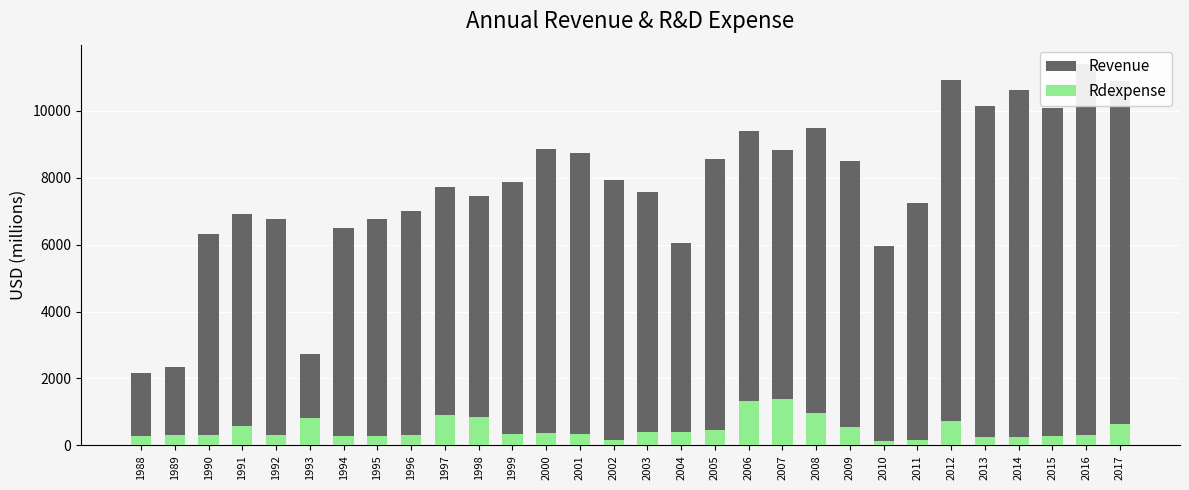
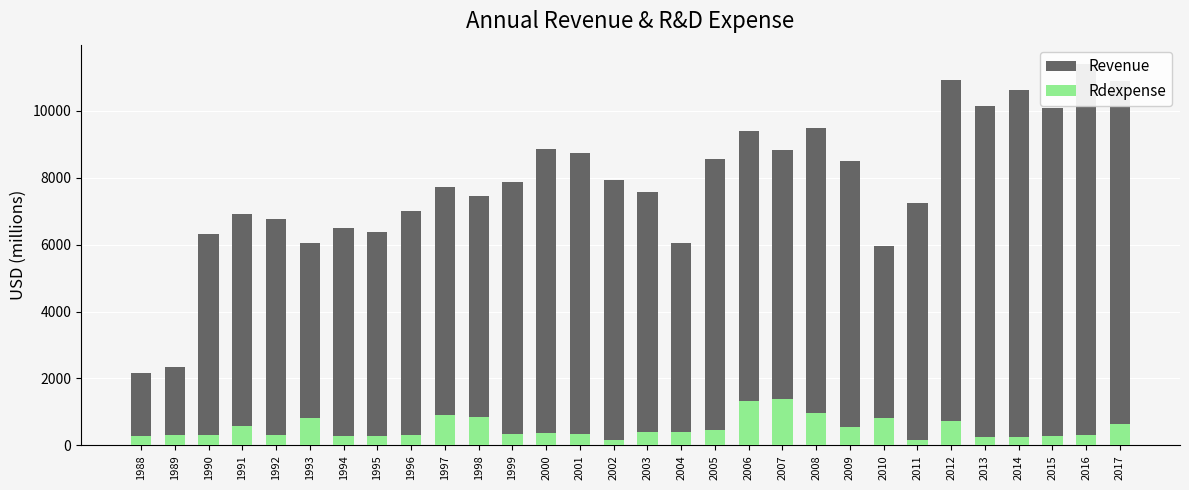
Revenue, 1993: 2700 -> 6100
Revenue, 1995: 6800 -> 6400
Rdexpense, 2010: 100 -> 800
